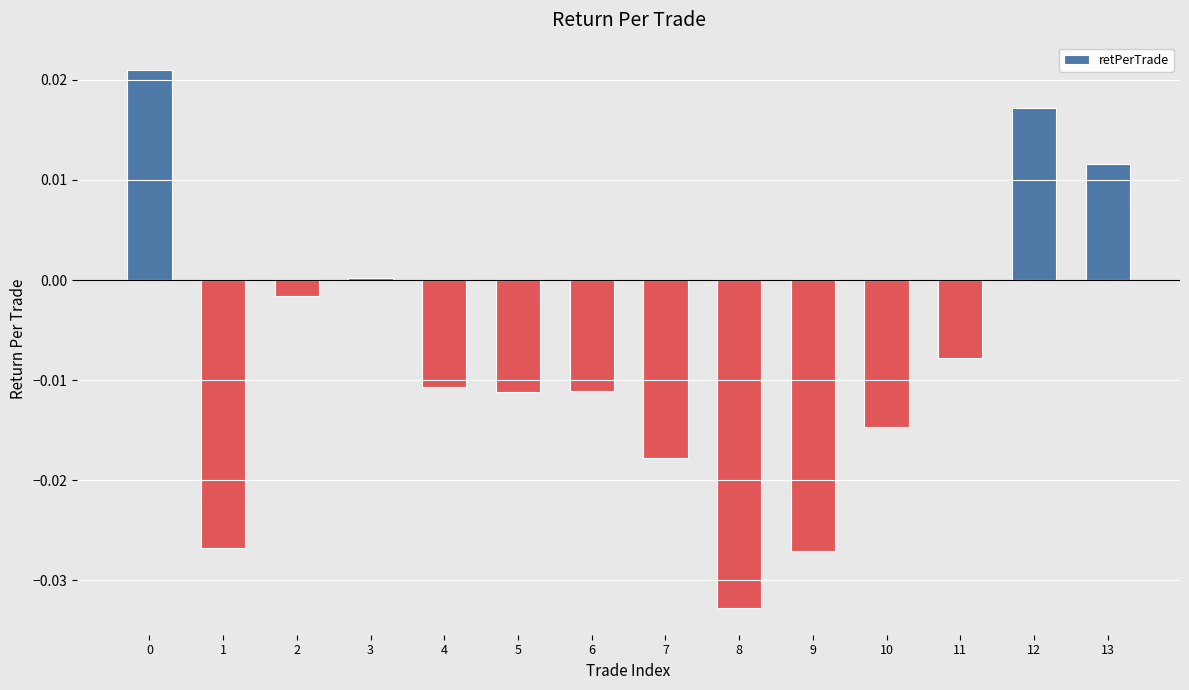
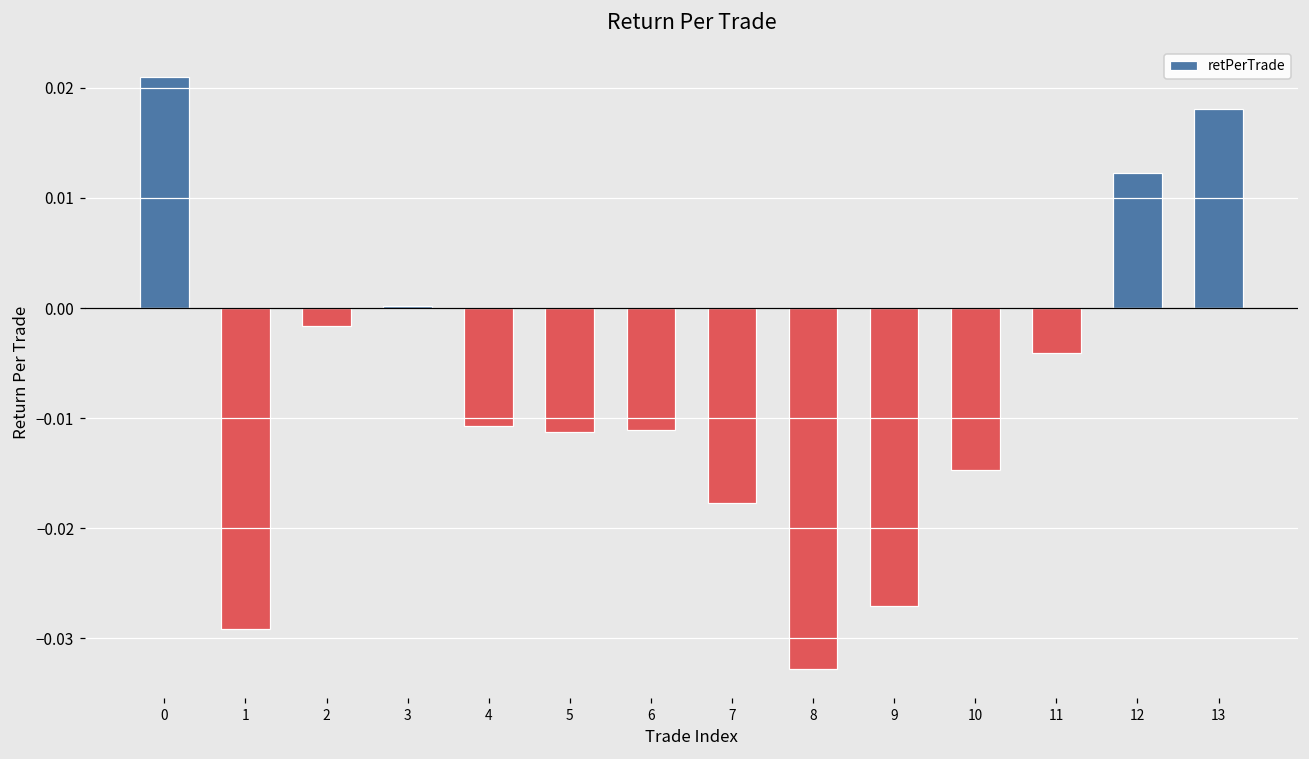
1: -0.0268 -> -0.0292
11: -0.0078 -> -0.0041
12: 0.0172 -> 0.0123
13: 0.0116 -> 0.0181
